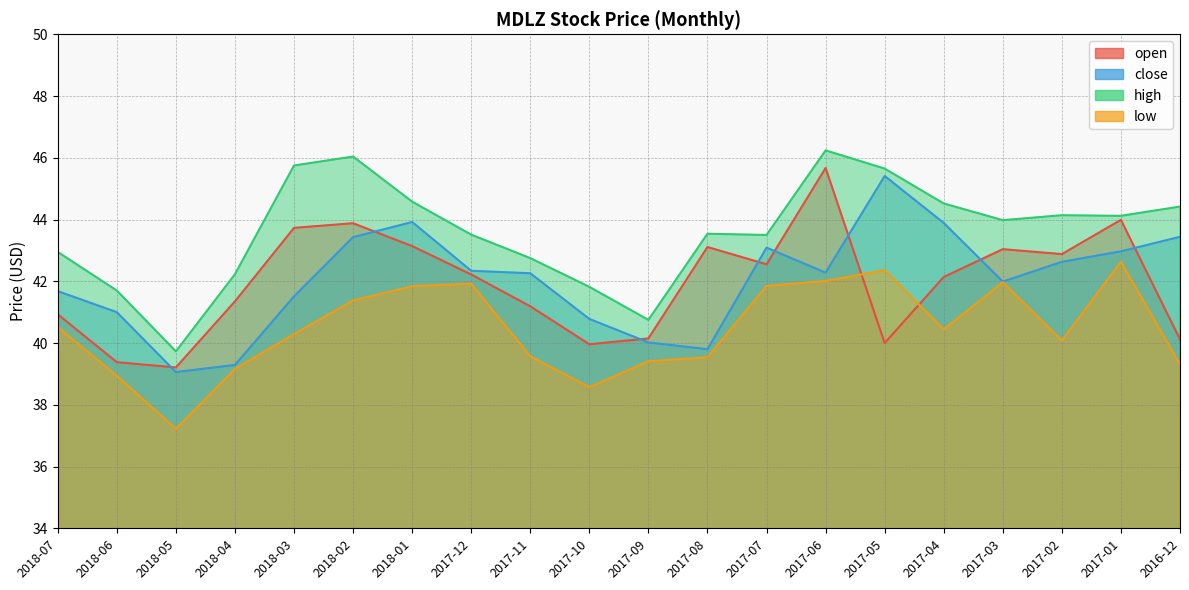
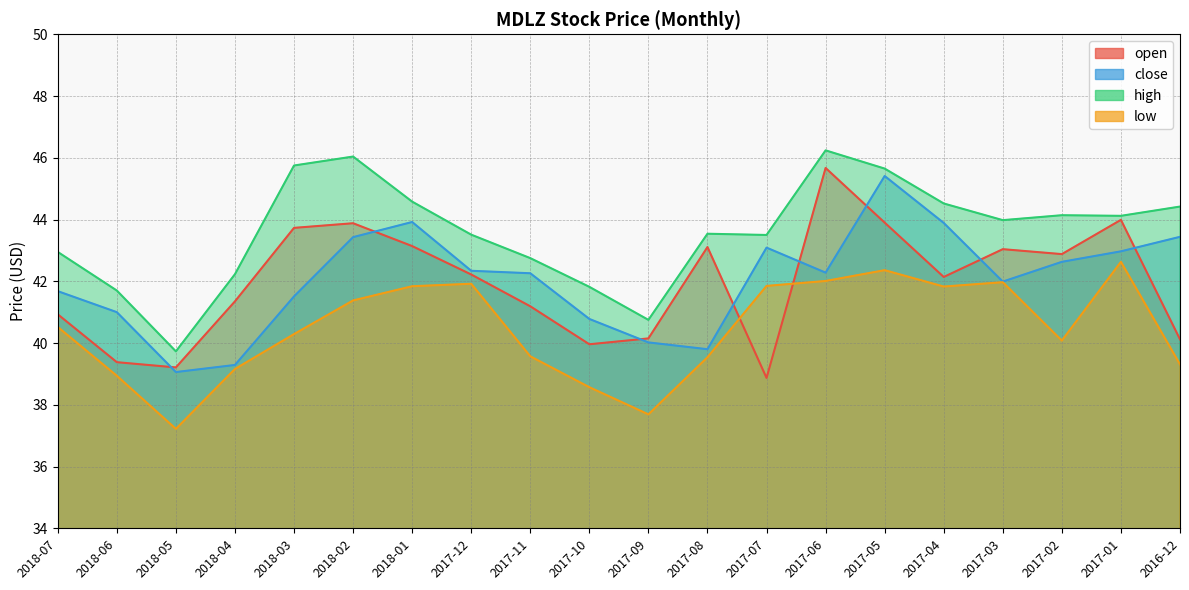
low, 2017-09: 39.4 -> 37.7
open, 2017-07: 42.6 -> 38.9
open, 2017-05: 40.0 -> 43.9
low, 2017-04: 40.4 -> 41.8
